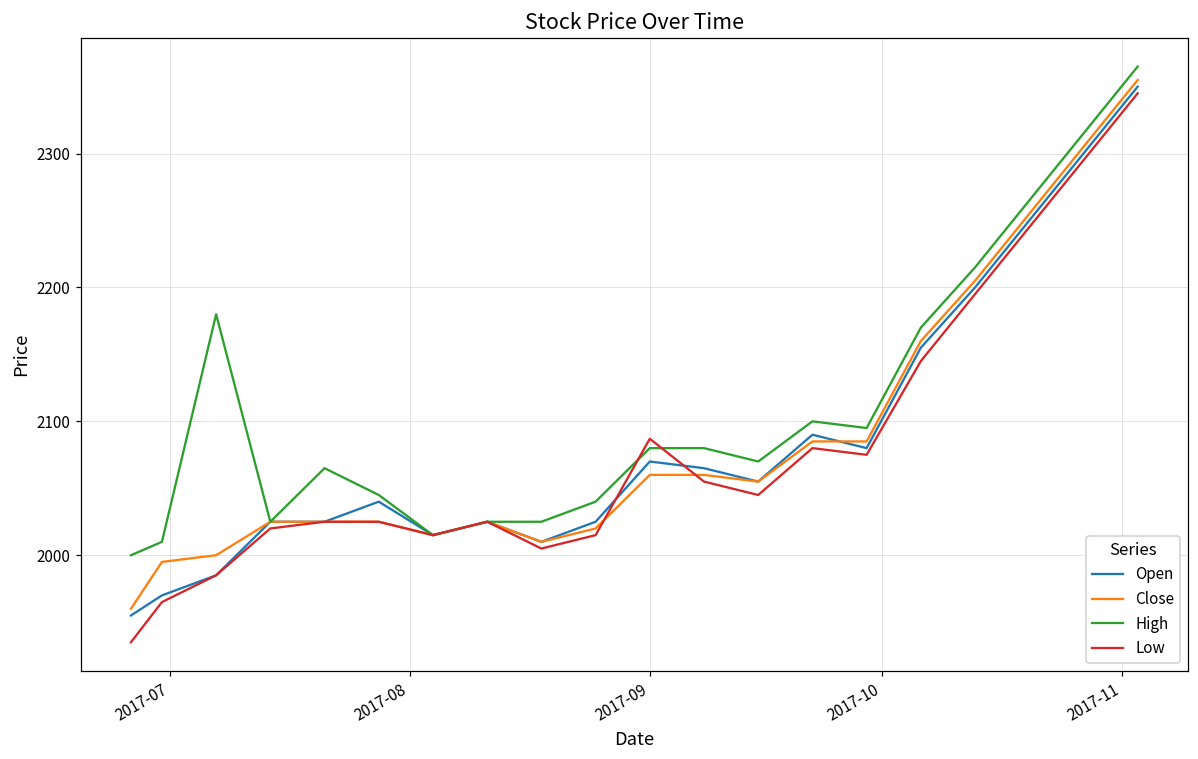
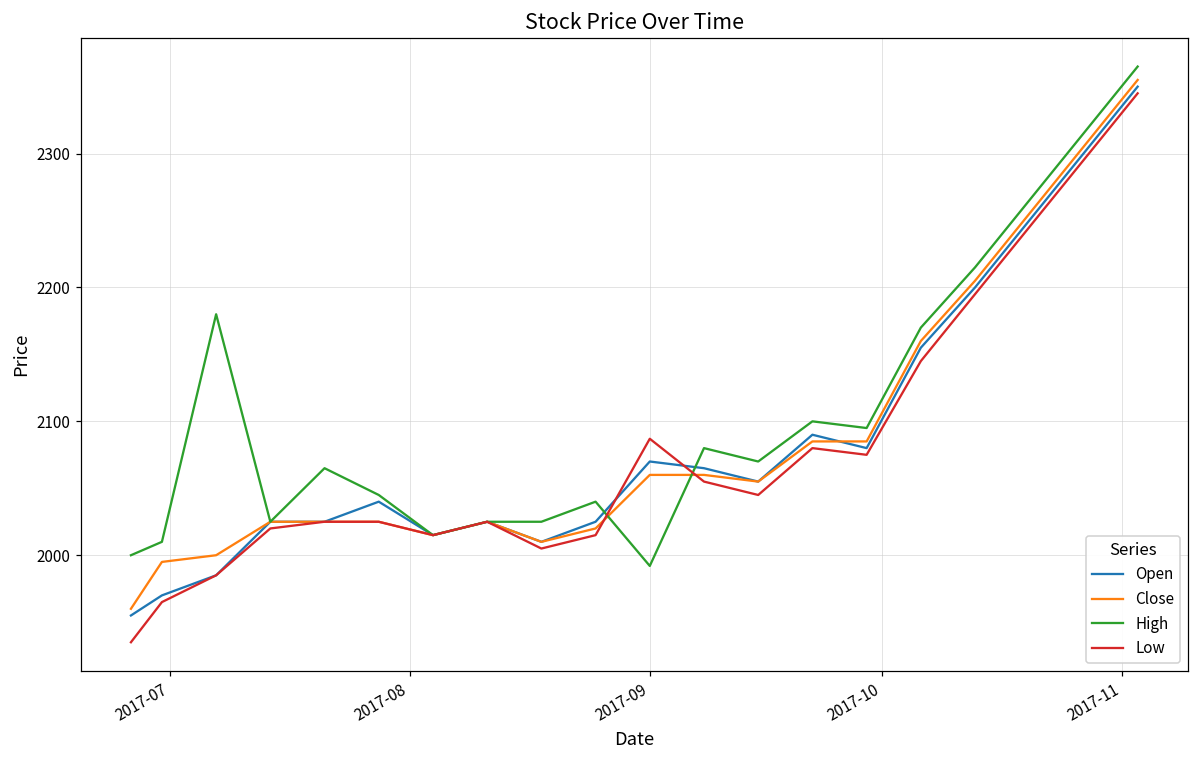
High, 2017-09: 2080 -> 1992
